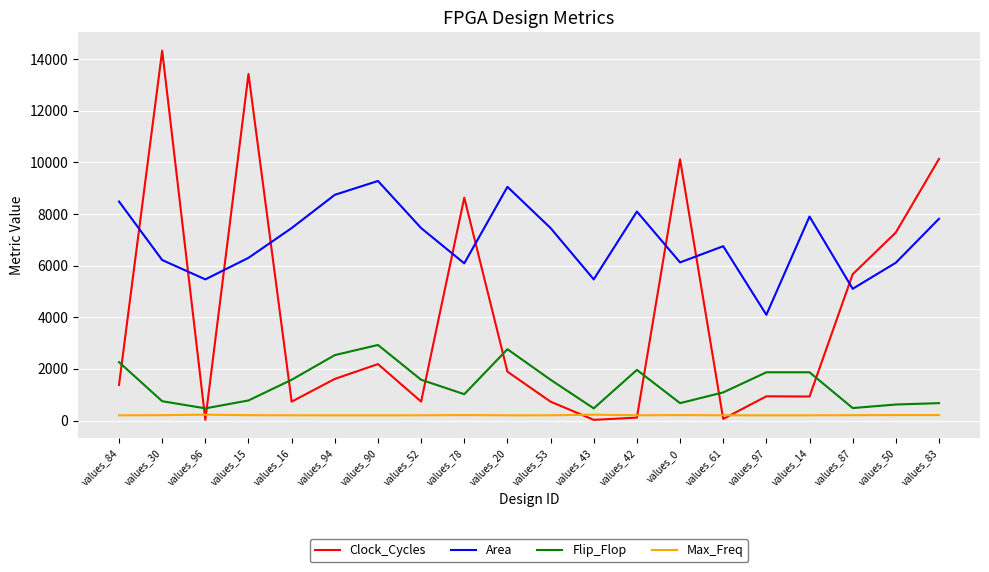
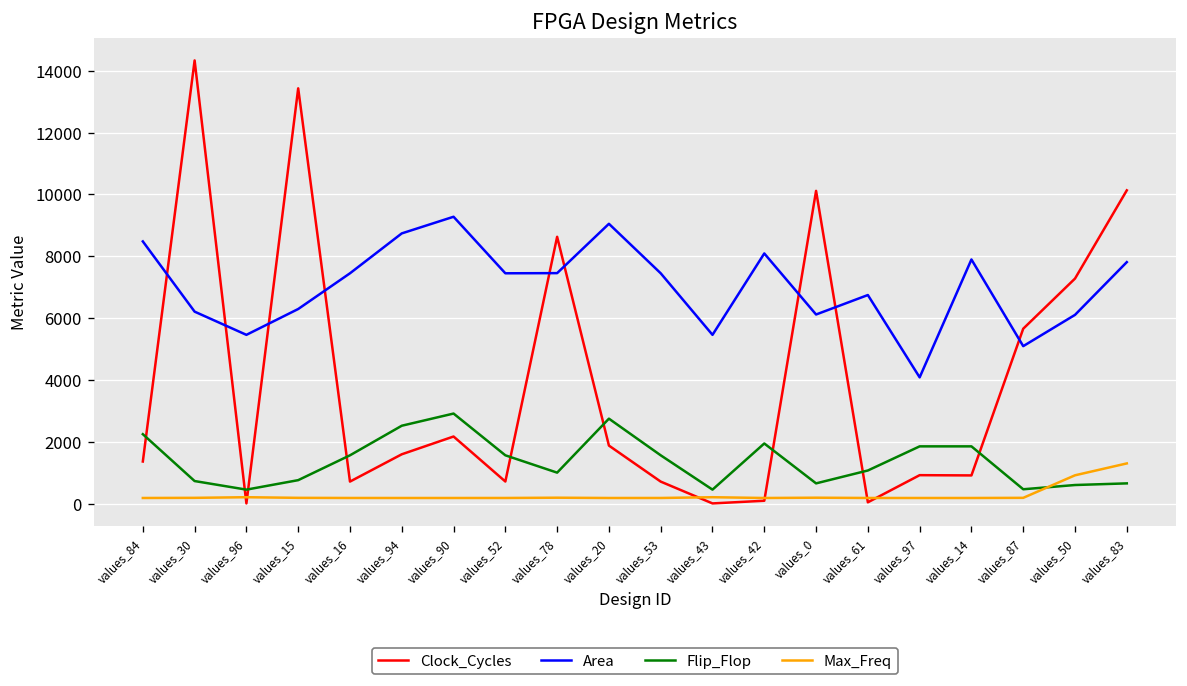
Area, values_78: 6100 -> 7500
Max_Freq, values_50: 200 -> 900
Max_Freq, values_83: 200 -> 1300
